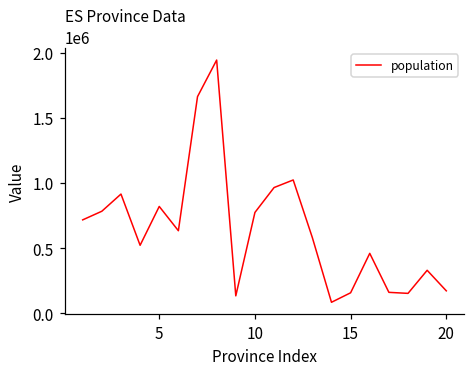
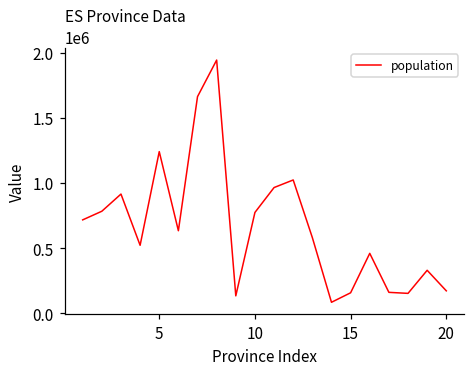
5: 820000 -> 1240000
